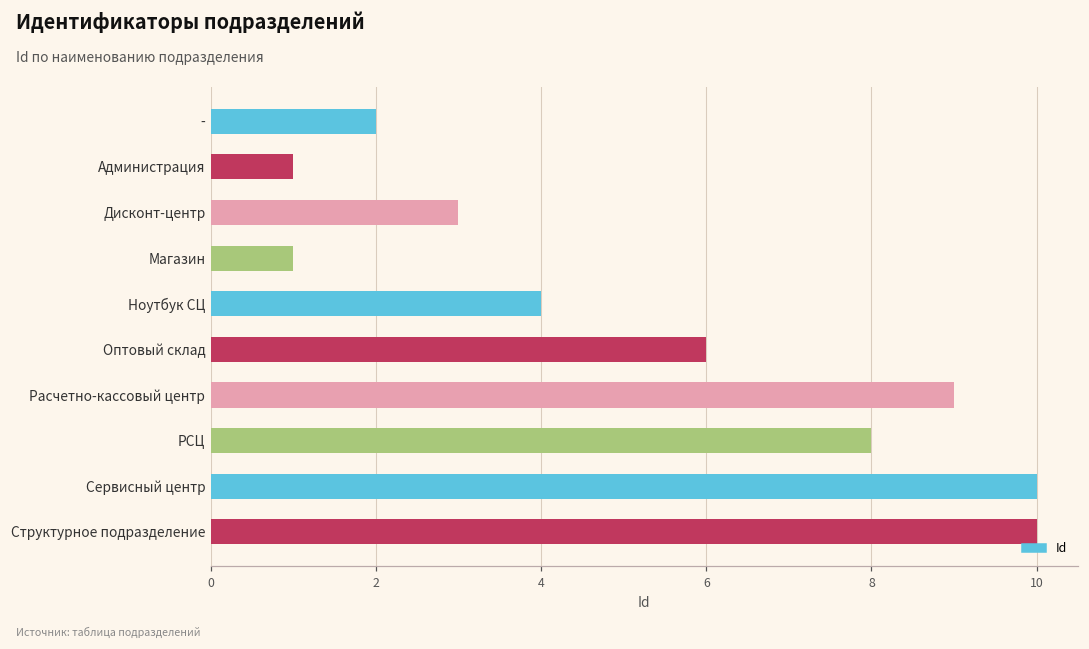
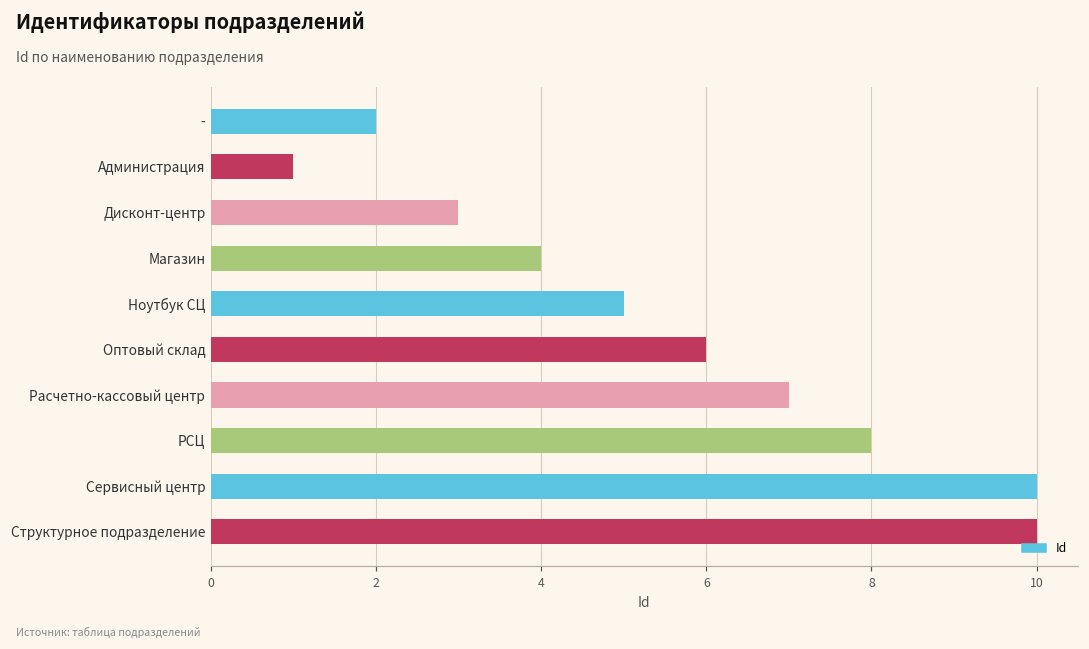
Магазин: 1 -> 4
Ноутбук СЦ: 4 -> 5
Расчетно-кассовый центр: 9 -> 7
